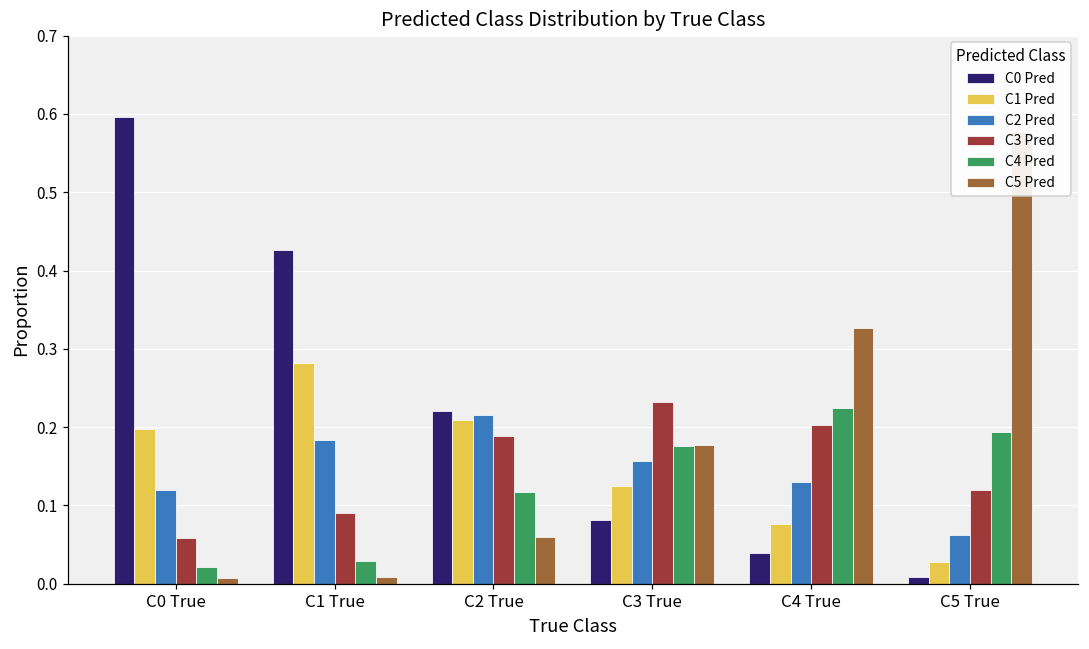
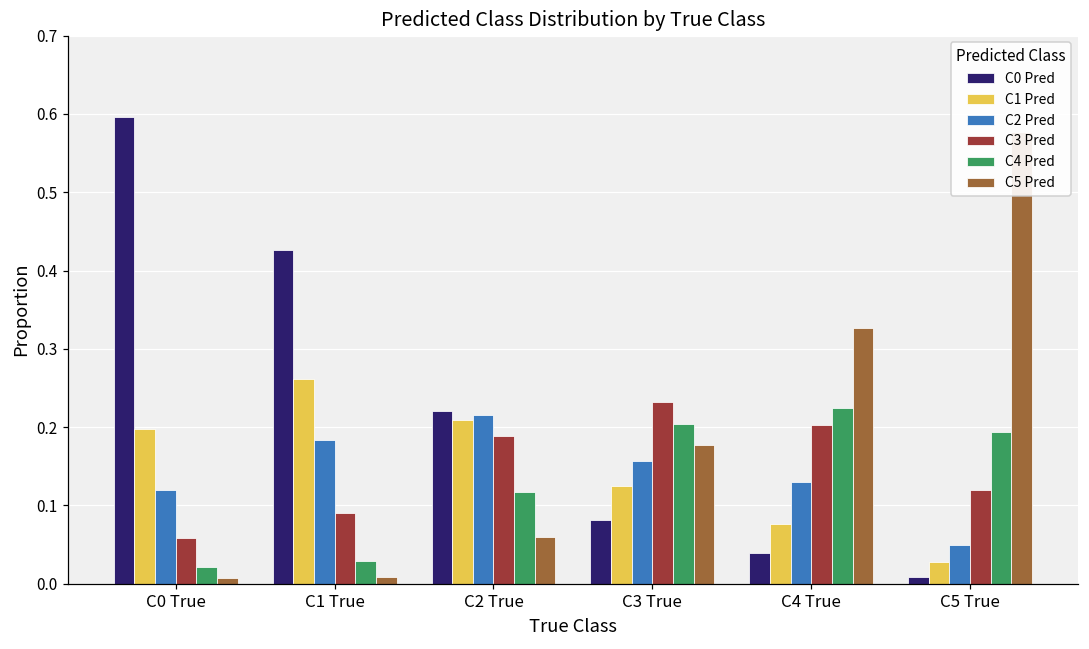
C1 Pred, C1 True: 0.28 -> 0.26
C4 Pred, C3 True: 0.18 -> 0.20
C2 Pred, C5 True: 0.06 -> 0.05
